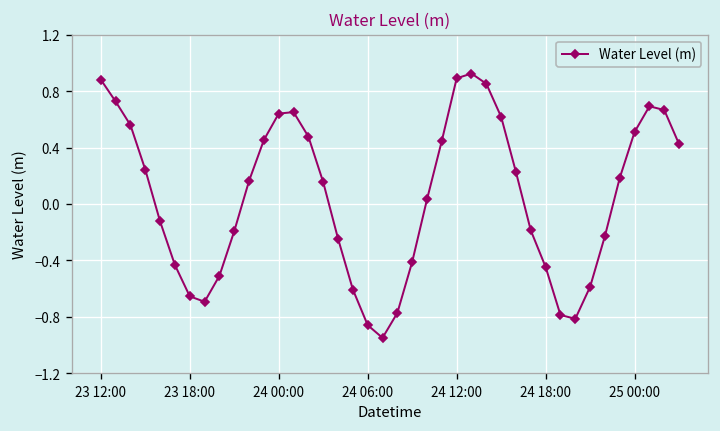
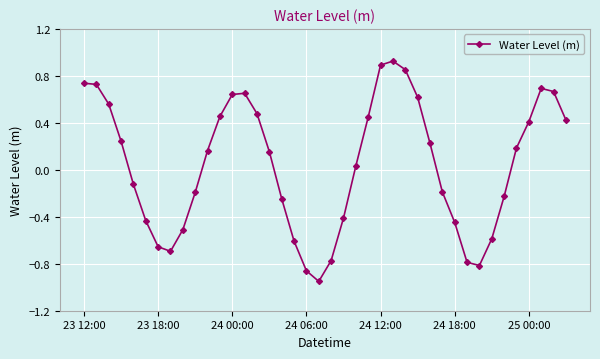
23 12:00: 0.88 -> 0.74
25 00:00: 0.51 -> 0.41
